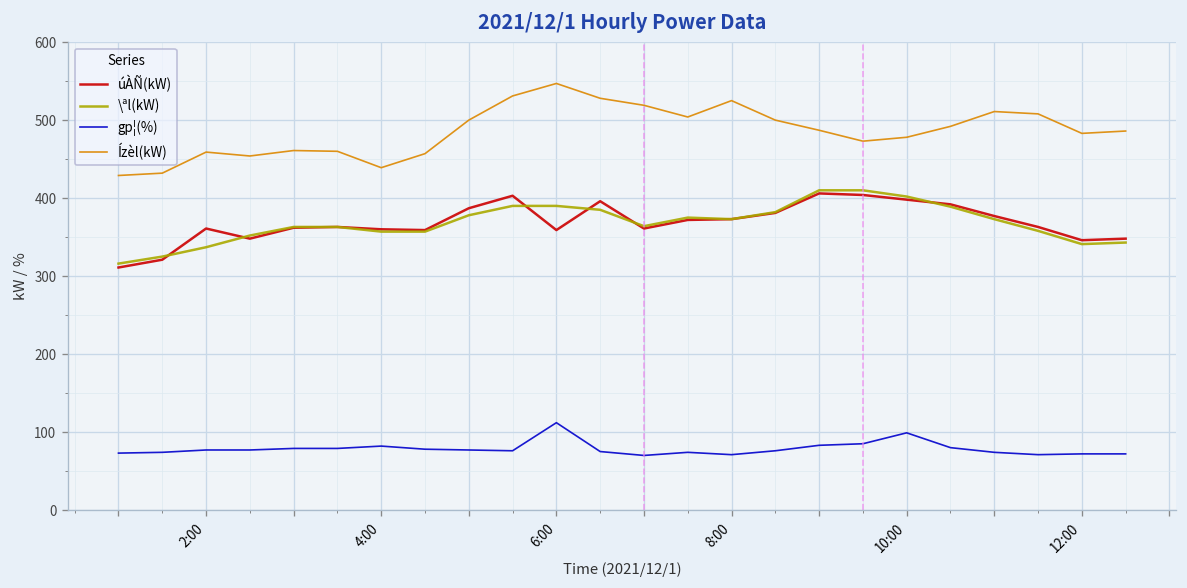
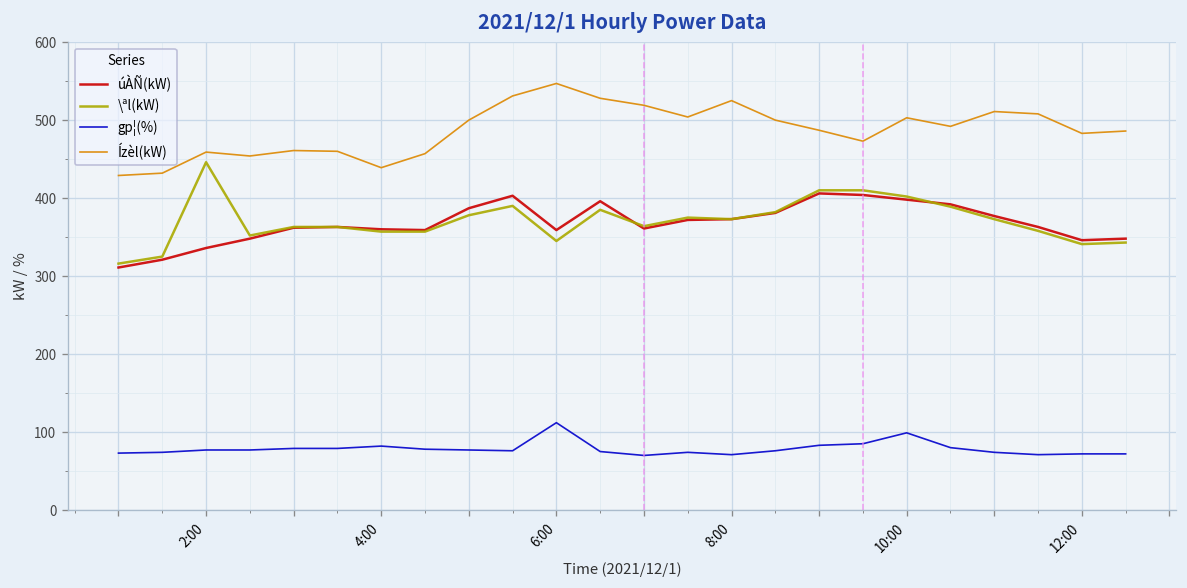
úÀÑ(kW), 2:00: 360 -> 340
\ªl(kW), 2:00: 340 -> 450
\ªl(kW), 6:00: 390 -> 350
Ízèl(kW), 10:00: 480 -> 500
